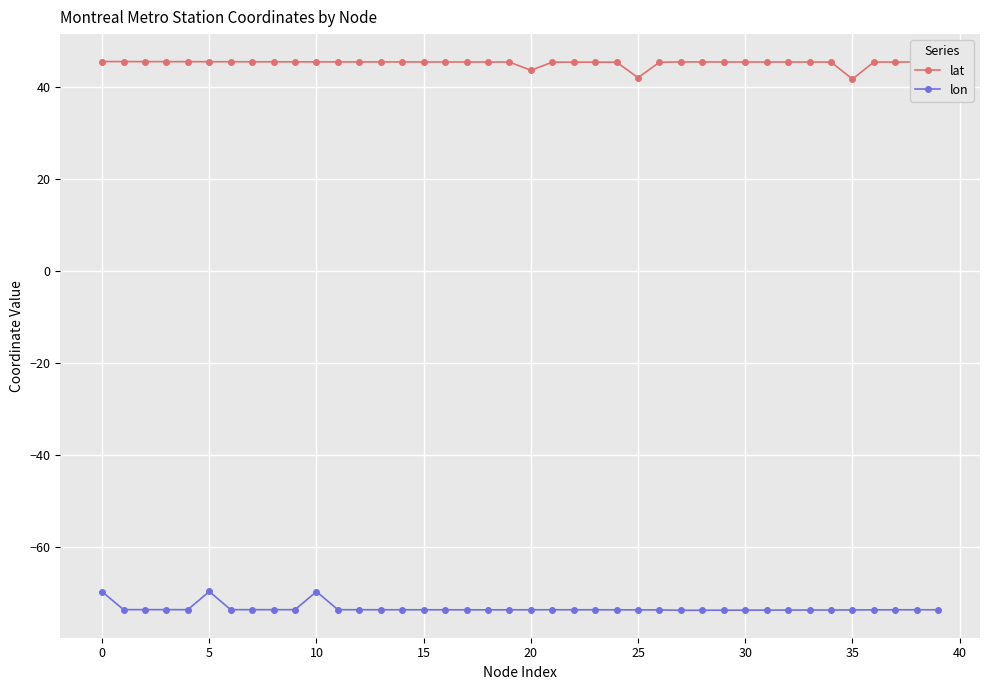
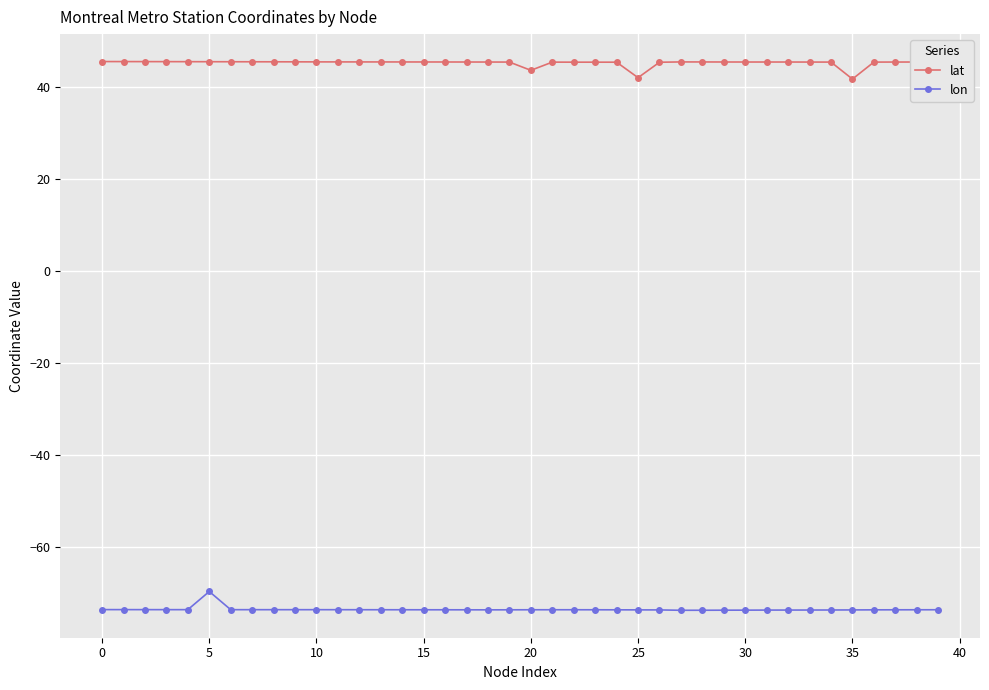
lon, 0: -70 -> -74
lon, 10: -70 -> -74
